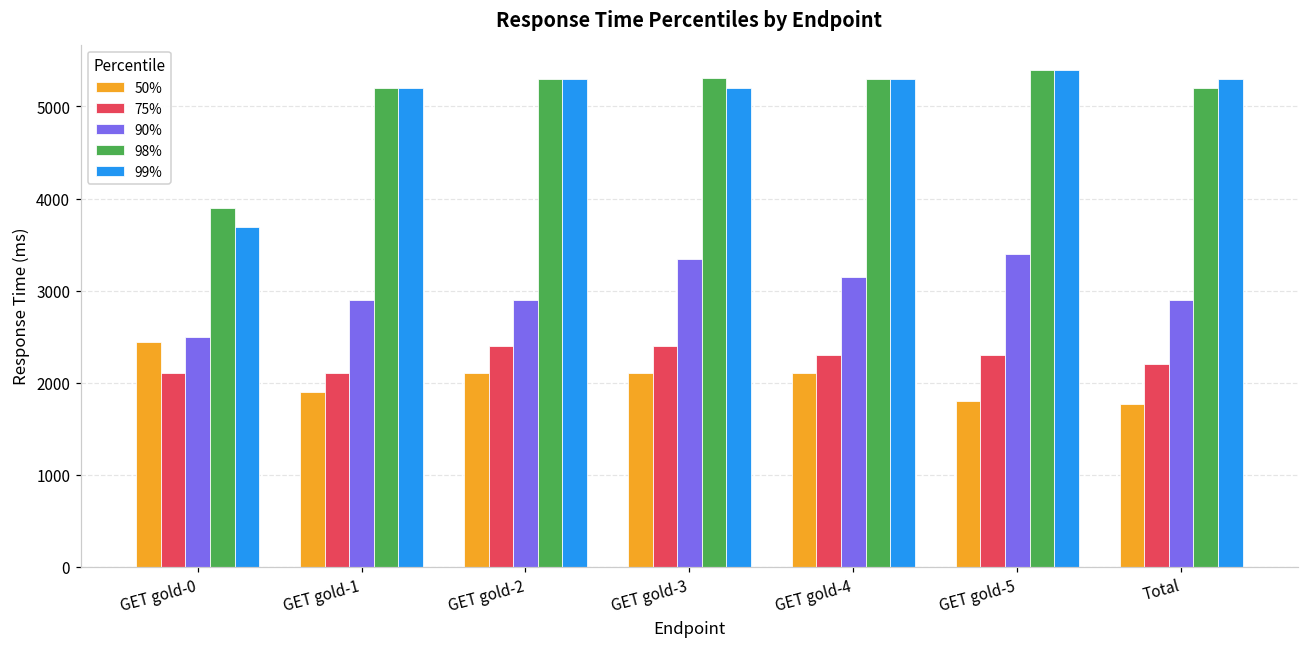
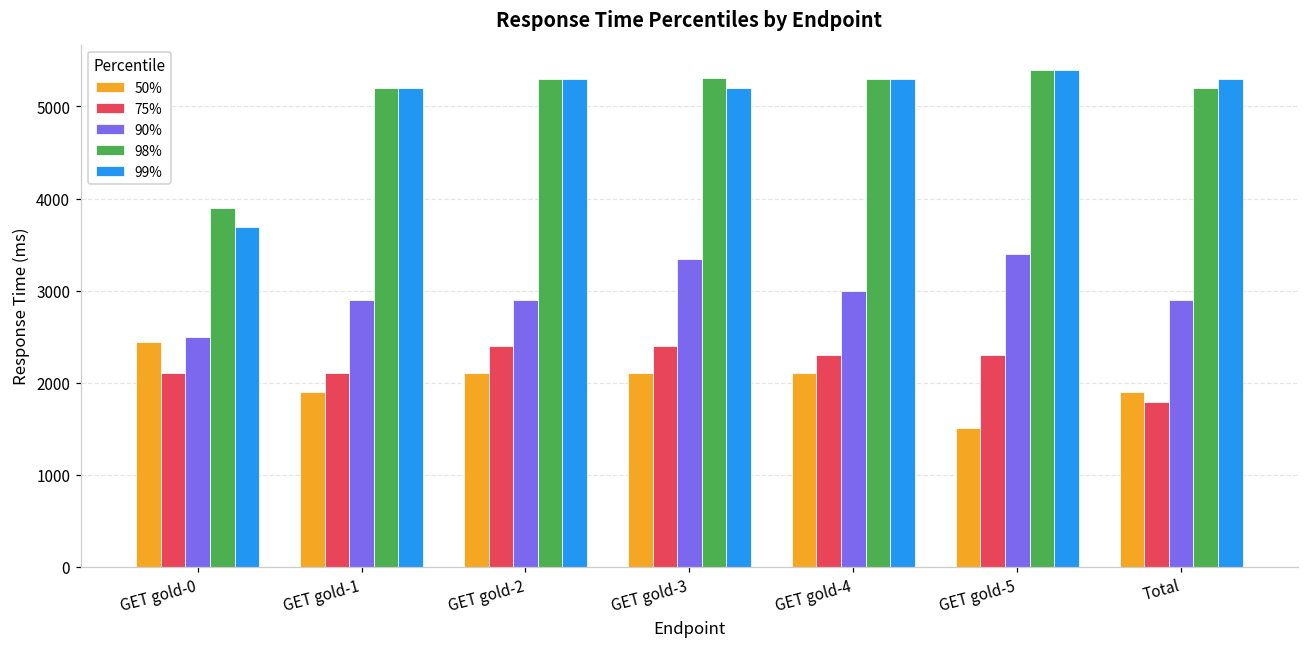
90%, GET gold-4: 3100 -> 3000
50%, GET gold-5: 1800 -> 1500
50%, Total: 1800 -> 1900
75%, Total: 2200 -> 1800
